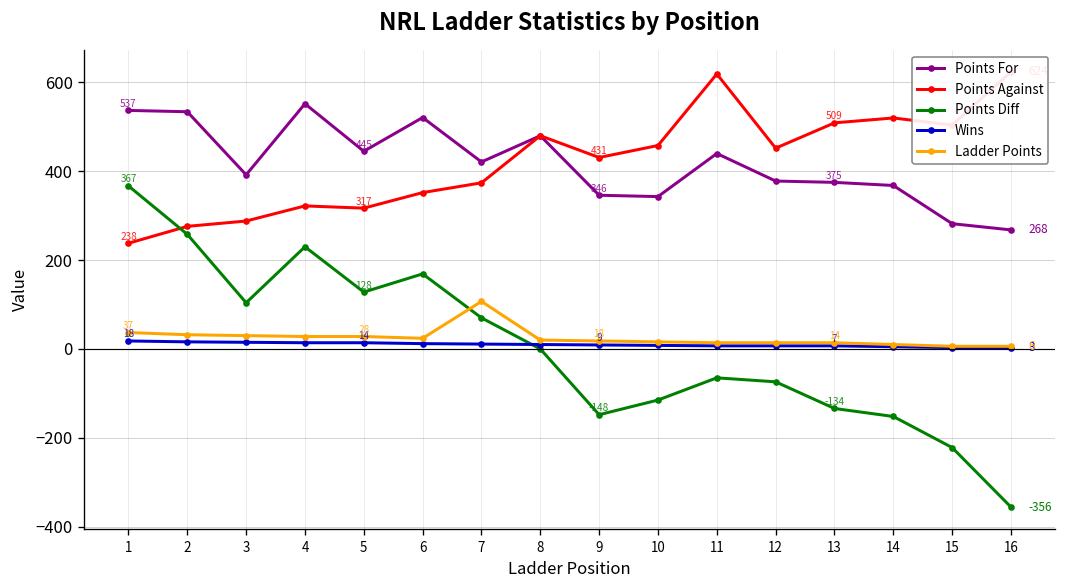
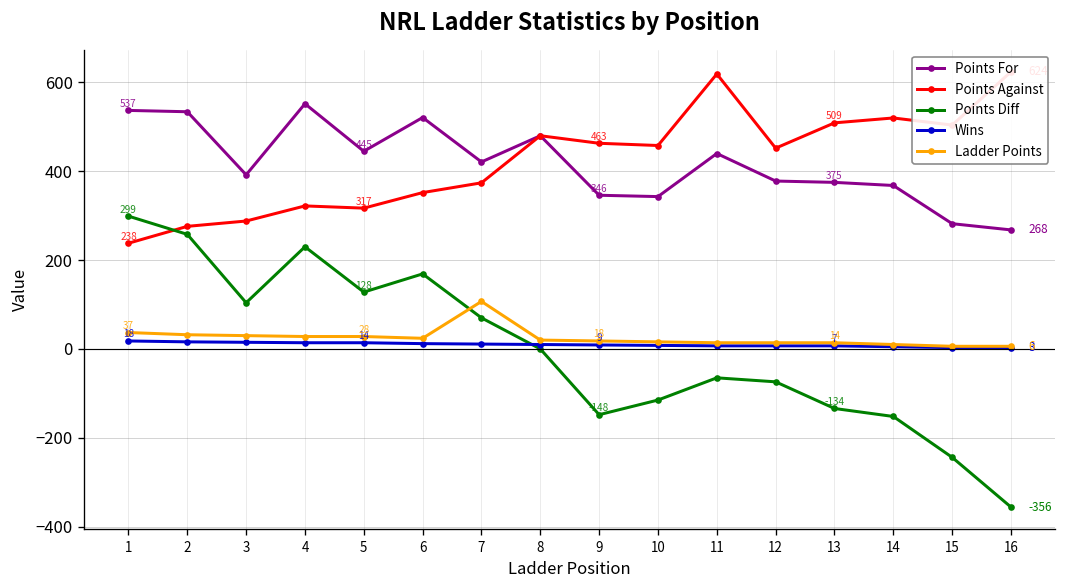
Points Diff, 1: 367 -> 299
Points Against, 9: 431 -> 463
Points Diff, 15: -220 -> -240
